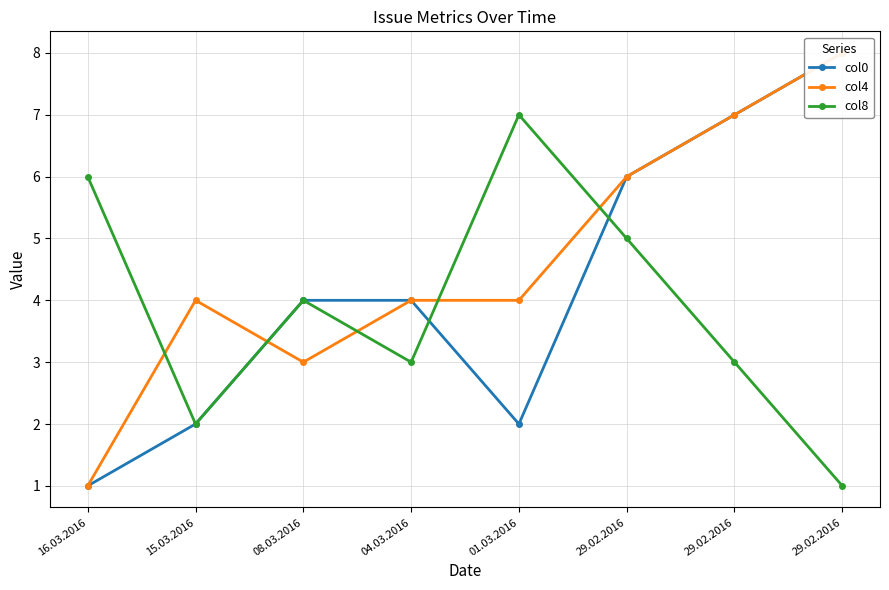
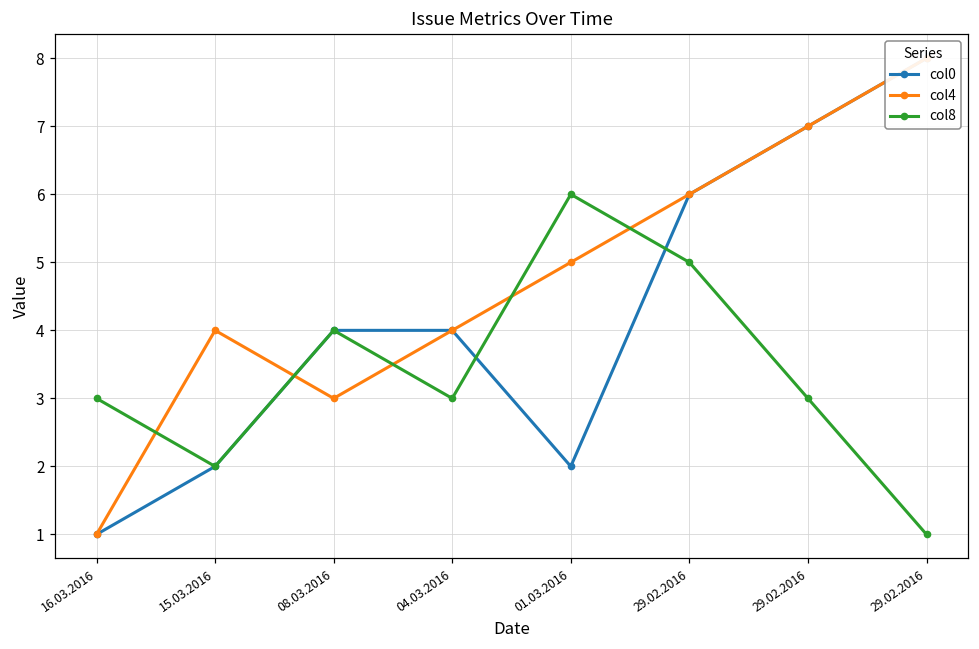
col8, 16.03.2016: 6 -> 3
col4, 01.03.2016: 4 -> 5
col8, 01.03.2016: 7 -> 6
